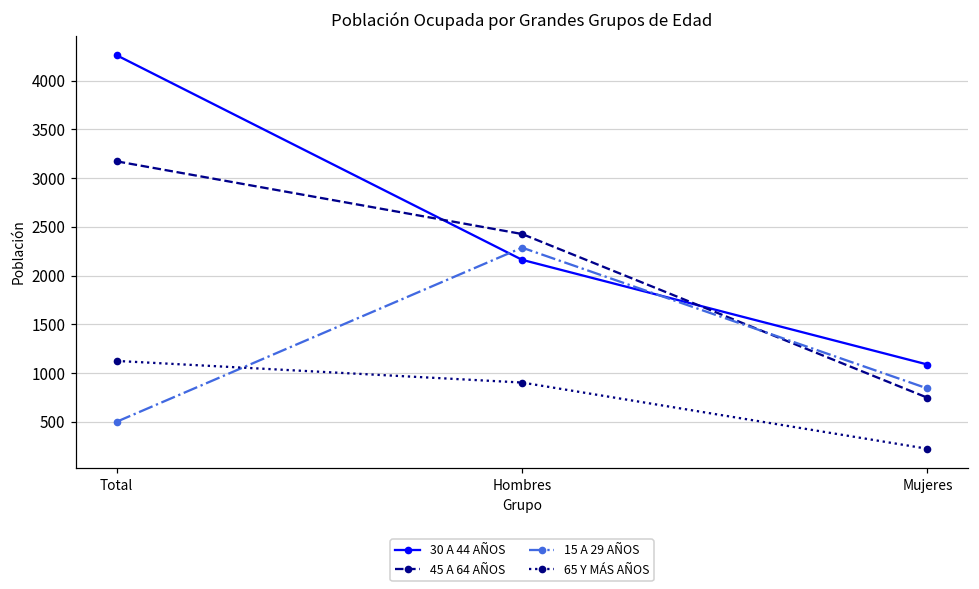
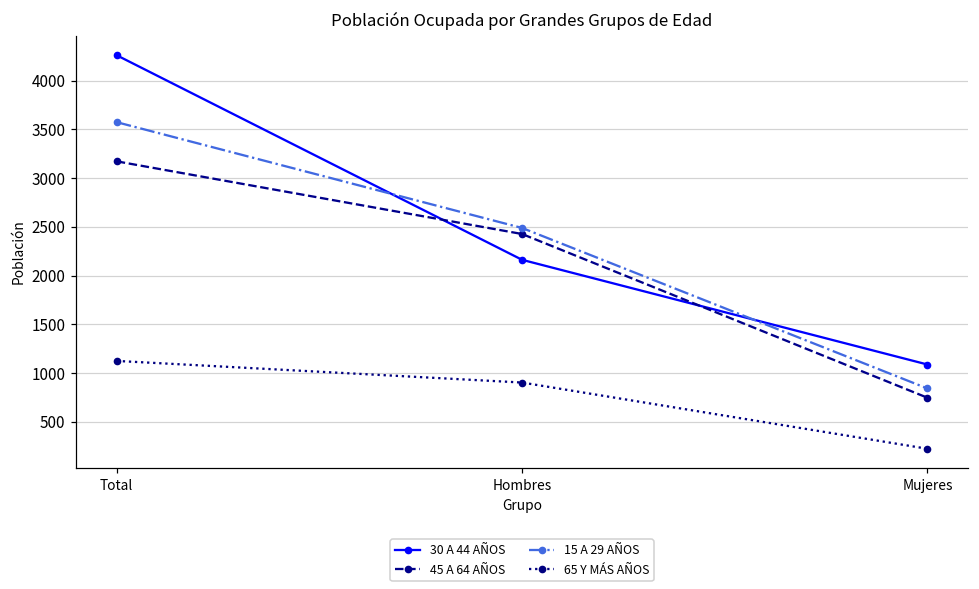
15 A 29 AÑOS, Total: 500 -> 3600
15 A 29 AÑOS, Hombres: 2300 -> 2500
